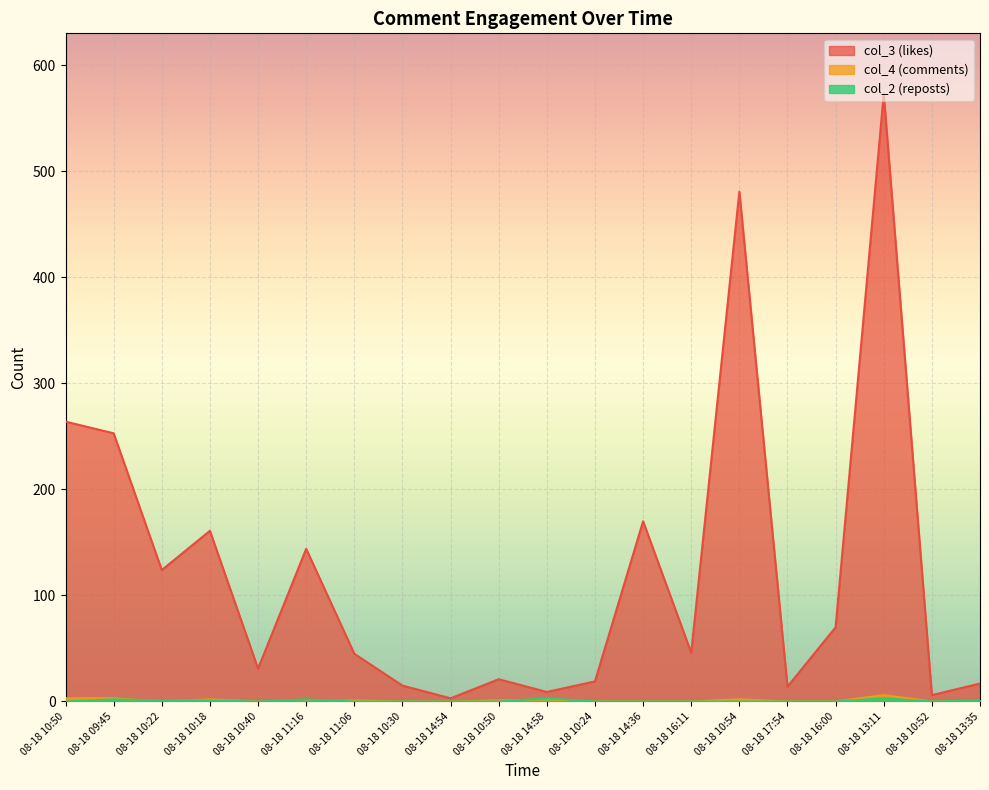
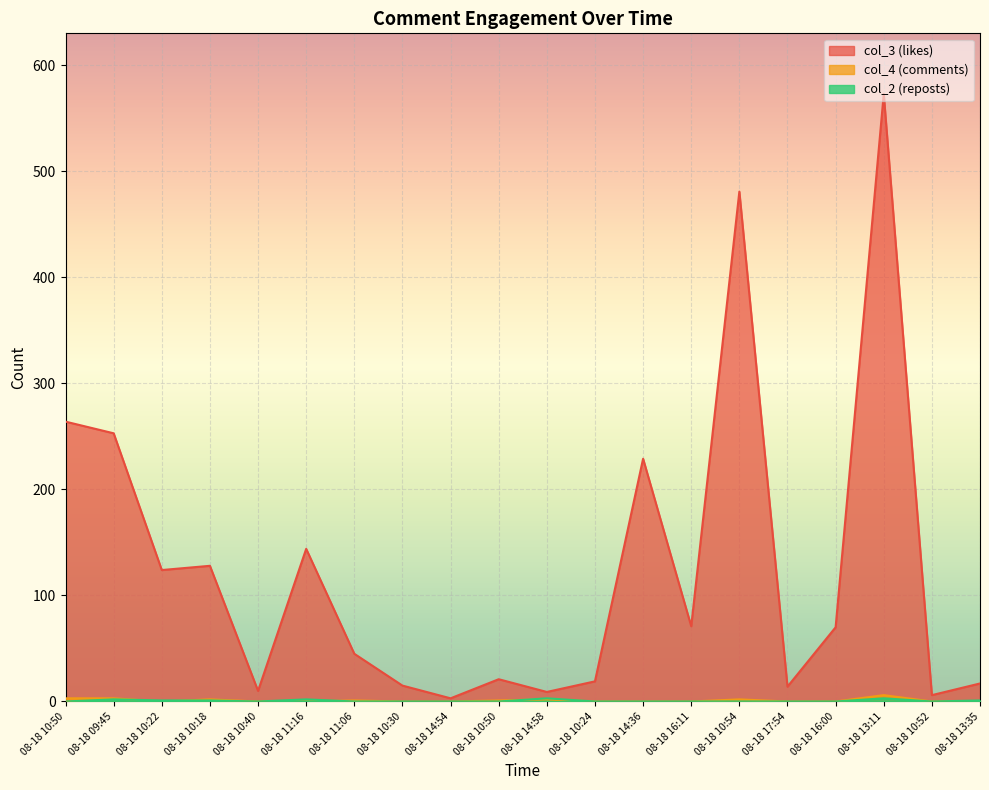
col_3 (likes), 08-18 10:18: 161 -> 128
col_3 (likes), 08-18 10:40: 31 -> 10
col_3 (likes), 08-18 14:36: 170 -> 229
col_3 (likes), 08-18 16:11: 46 -> 71
